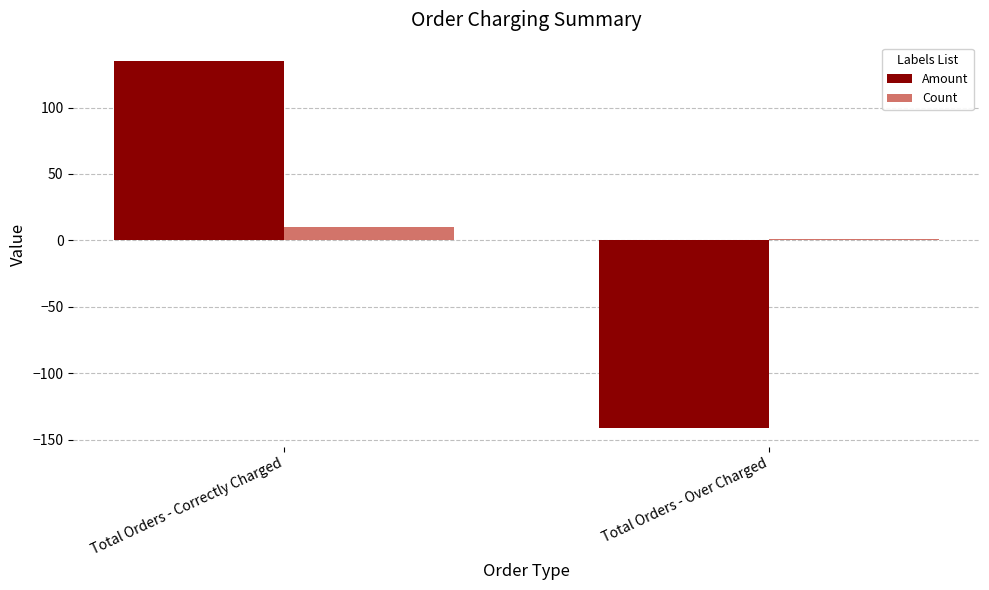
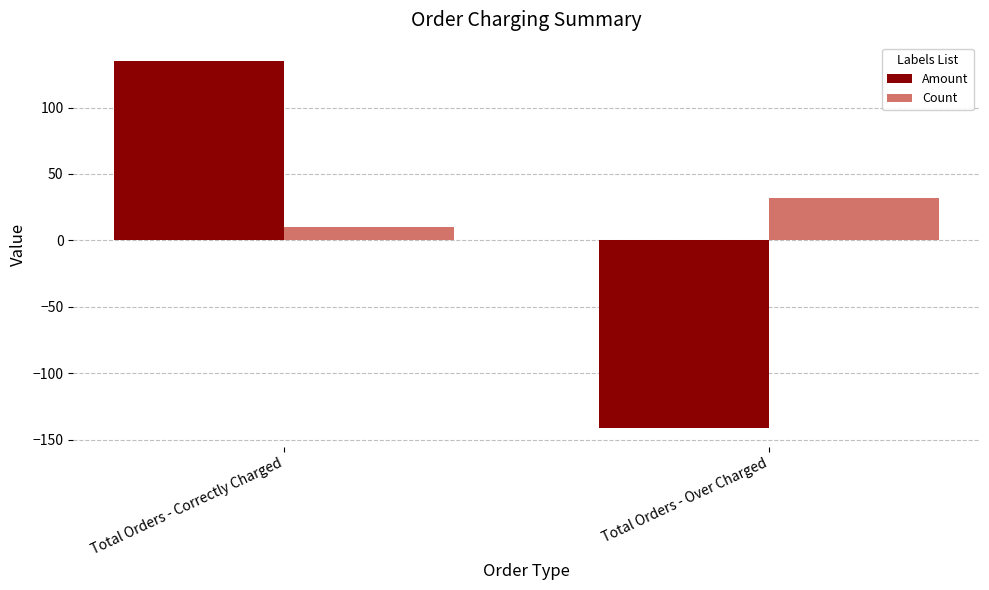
Count, Total Orders - Over Charged: 1 -> 32
